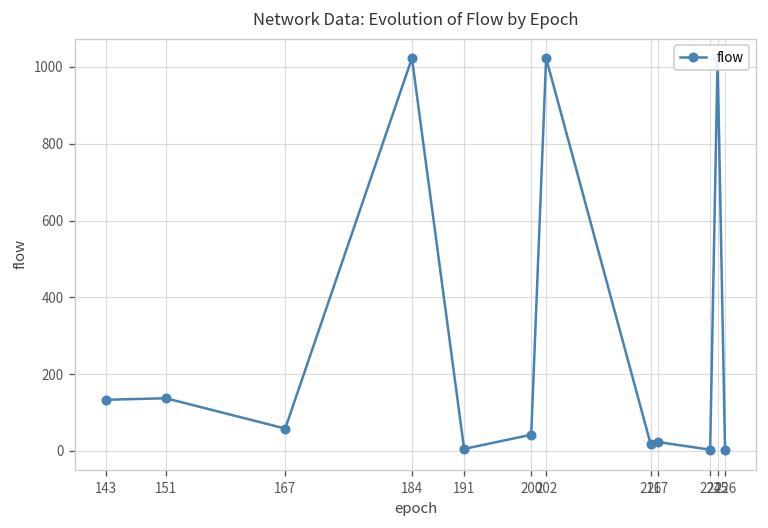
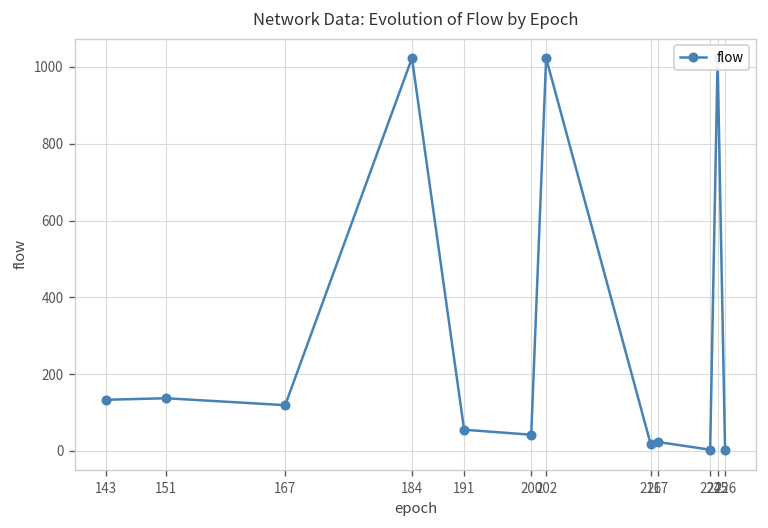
167: 60 -> 120
191: 10 -> 60
